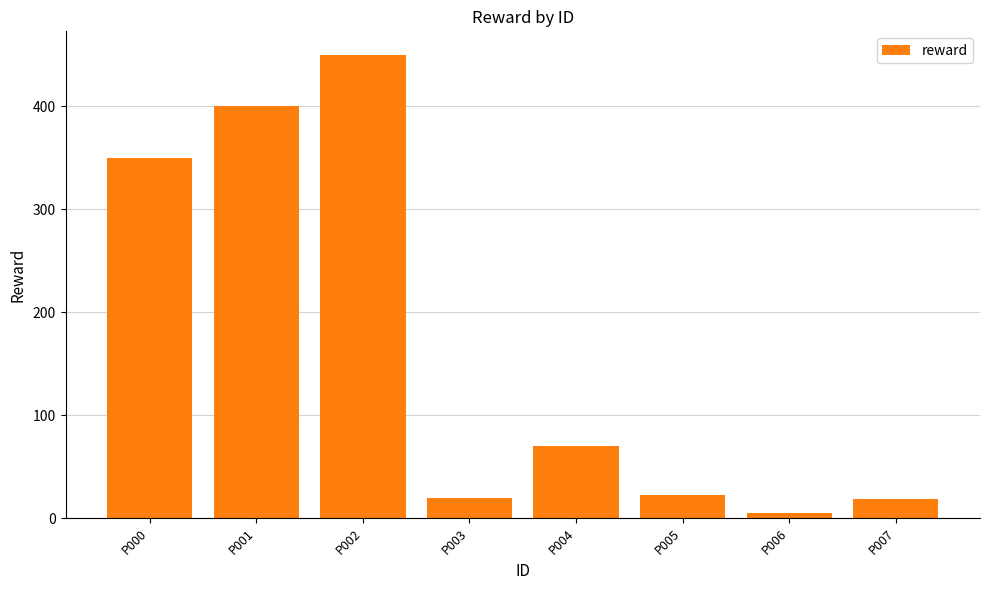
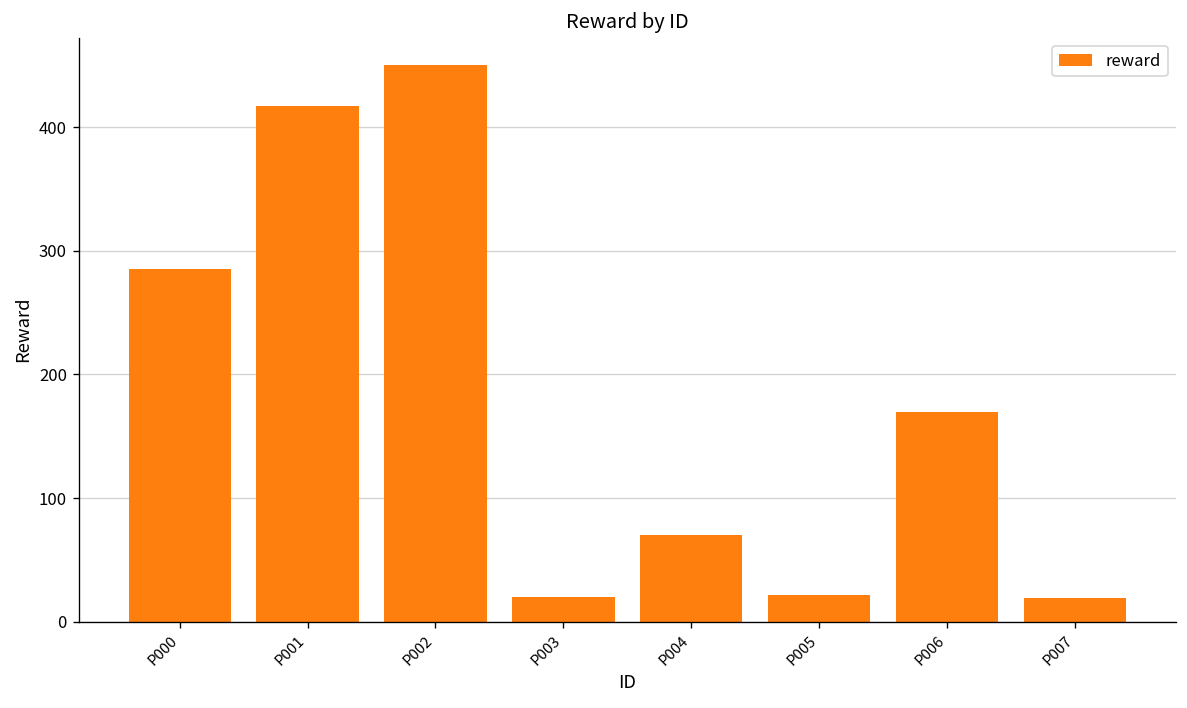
P000: 350 -> 285
P001: 400 -> 417
P006: 5 -> 170
